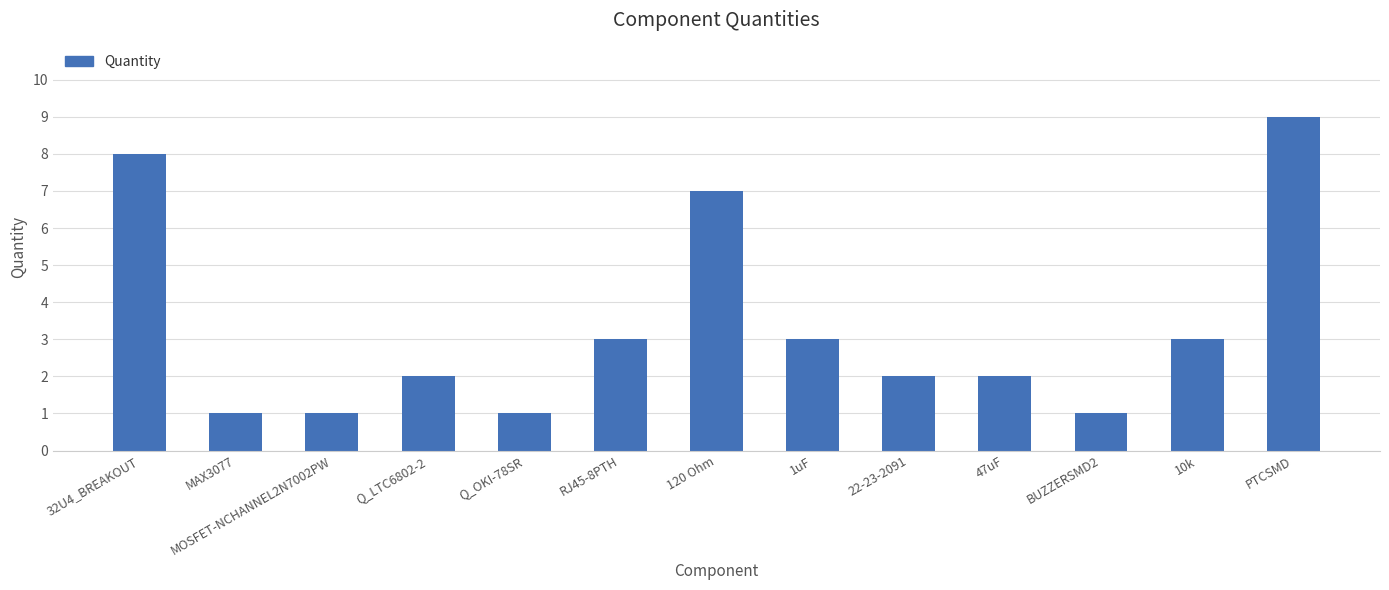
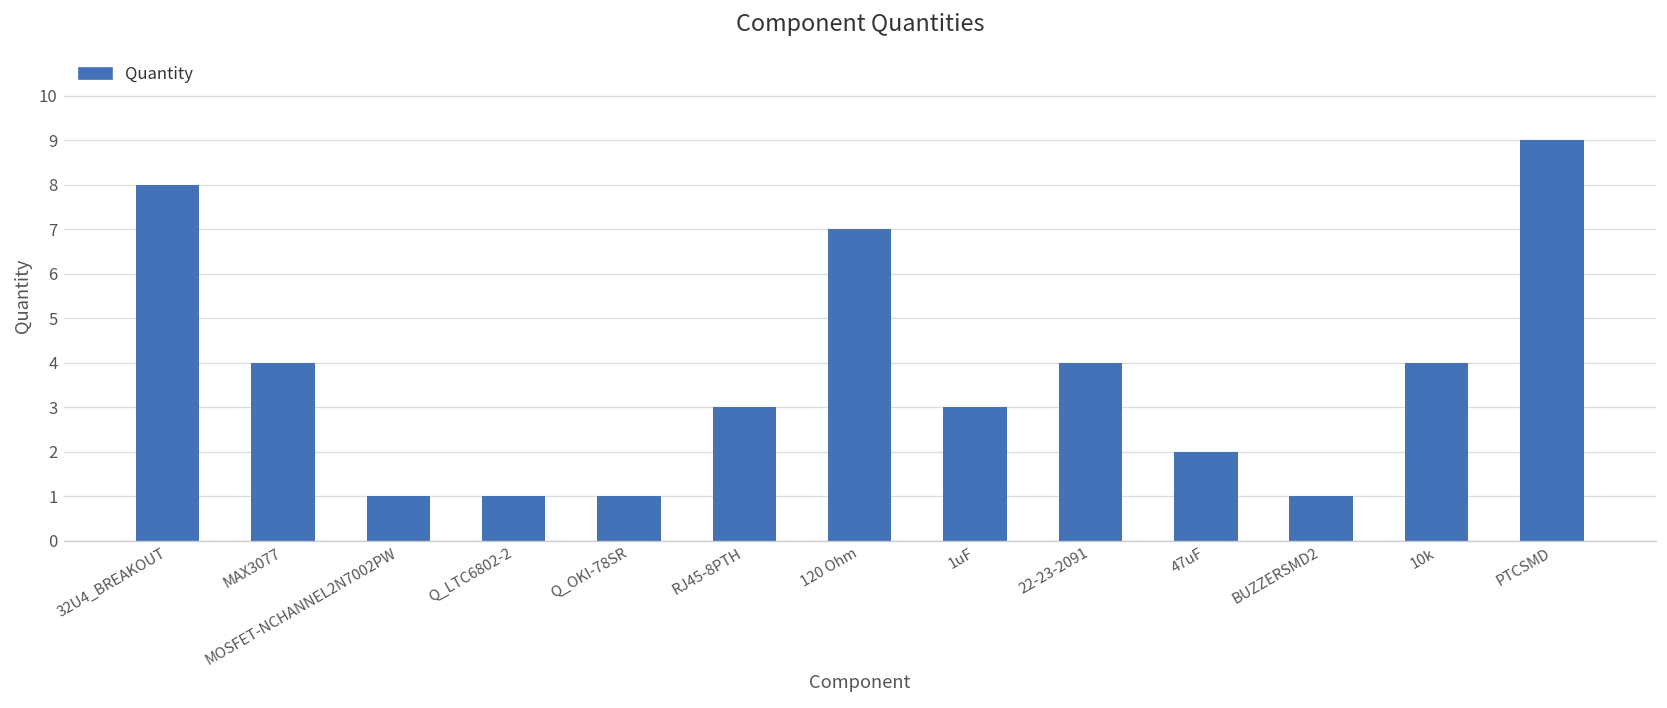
MAX3077: 1 -> 4
Q_LTC6802-2: 2 -> 1
22-23-2091: 2 -> 4
10k: 3 -> 4
